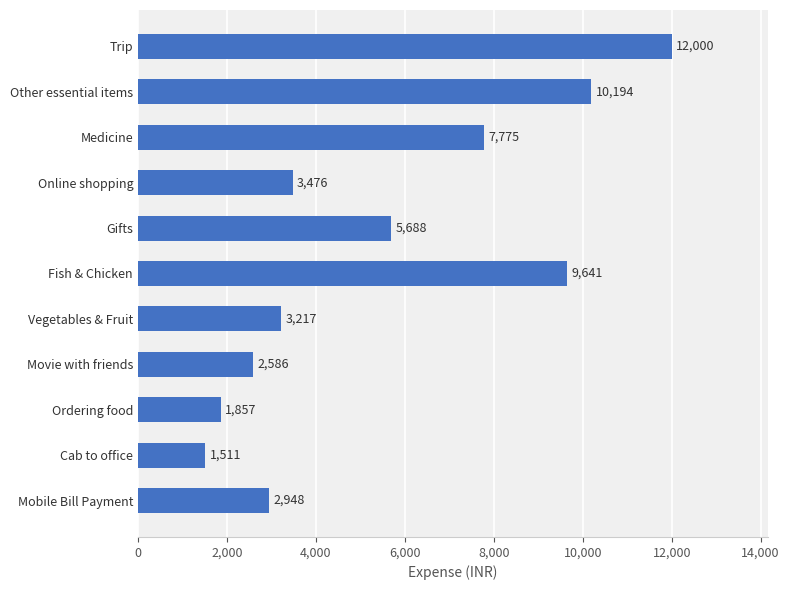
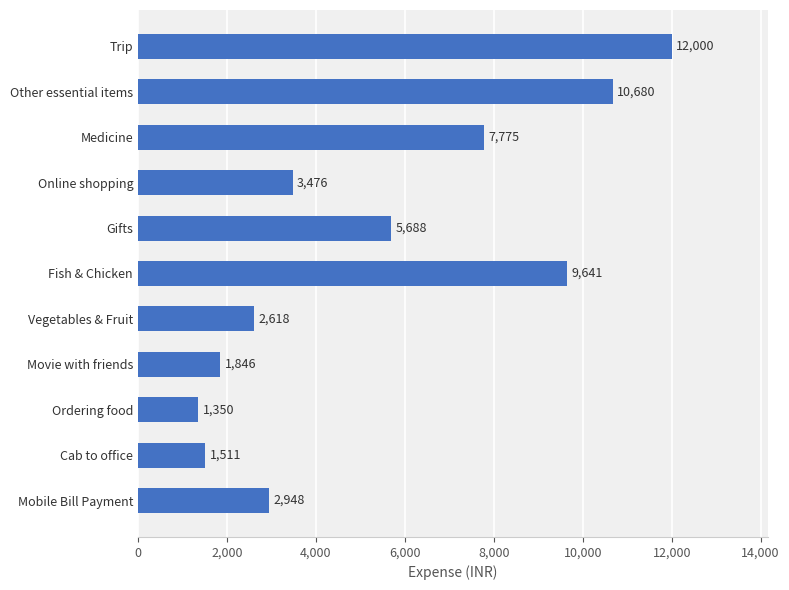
Other essential items: 10,194 -> 10,680
Vegetables & Fruit: 3,217 -> 2,618
Movie with friends: 2,586 -> 1,846
Ordering food: 1,857 -> 1,350
